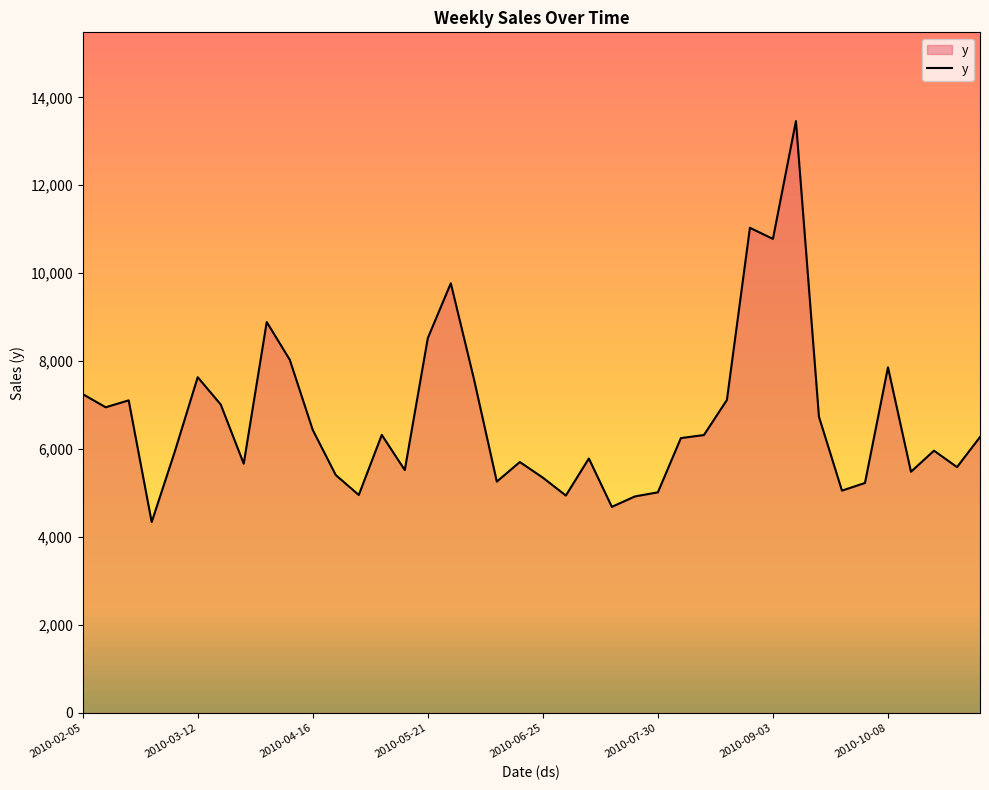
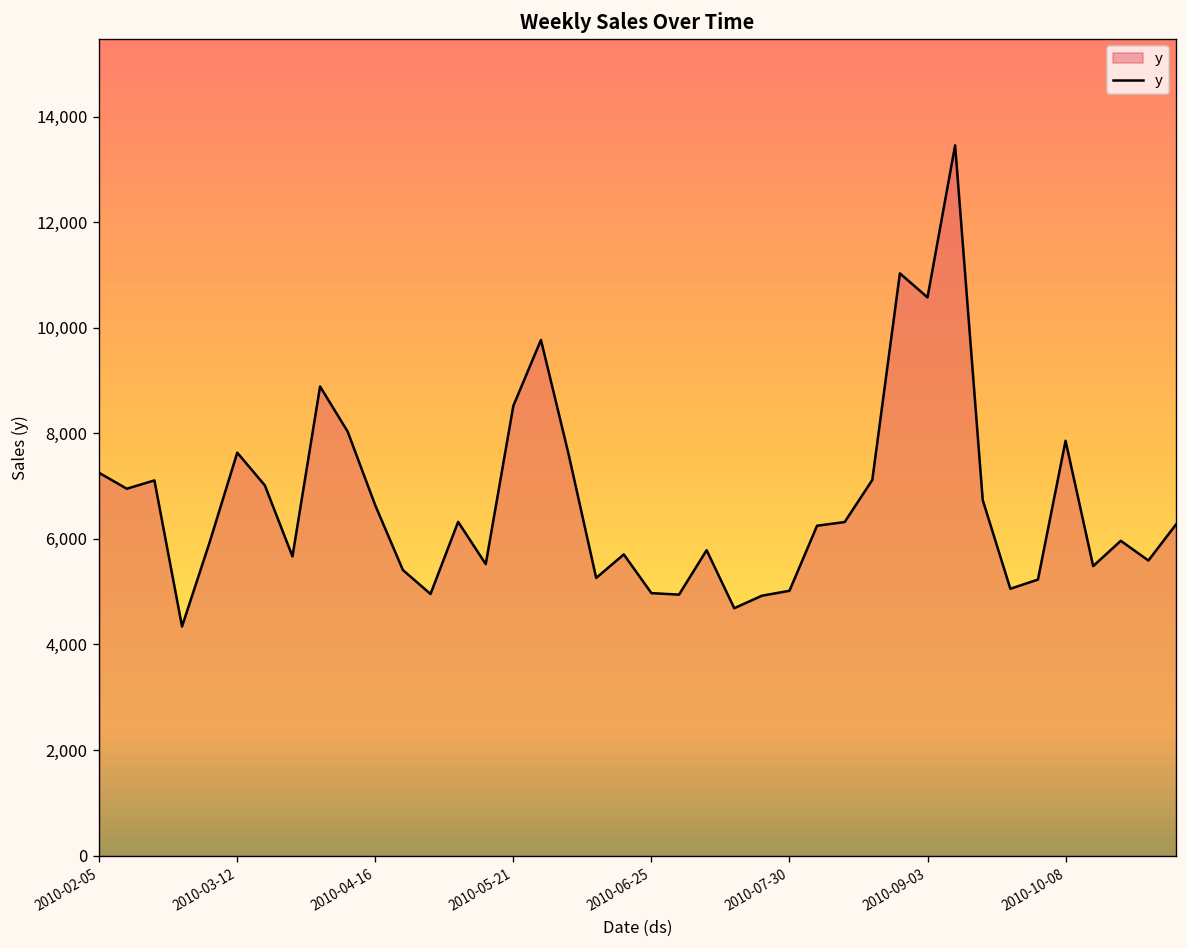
2010-04-16: 6,400 -> 6,600
2010-06-25: 5,400 -> 5,000
2010-09-03: 10,800 -> 10,600
